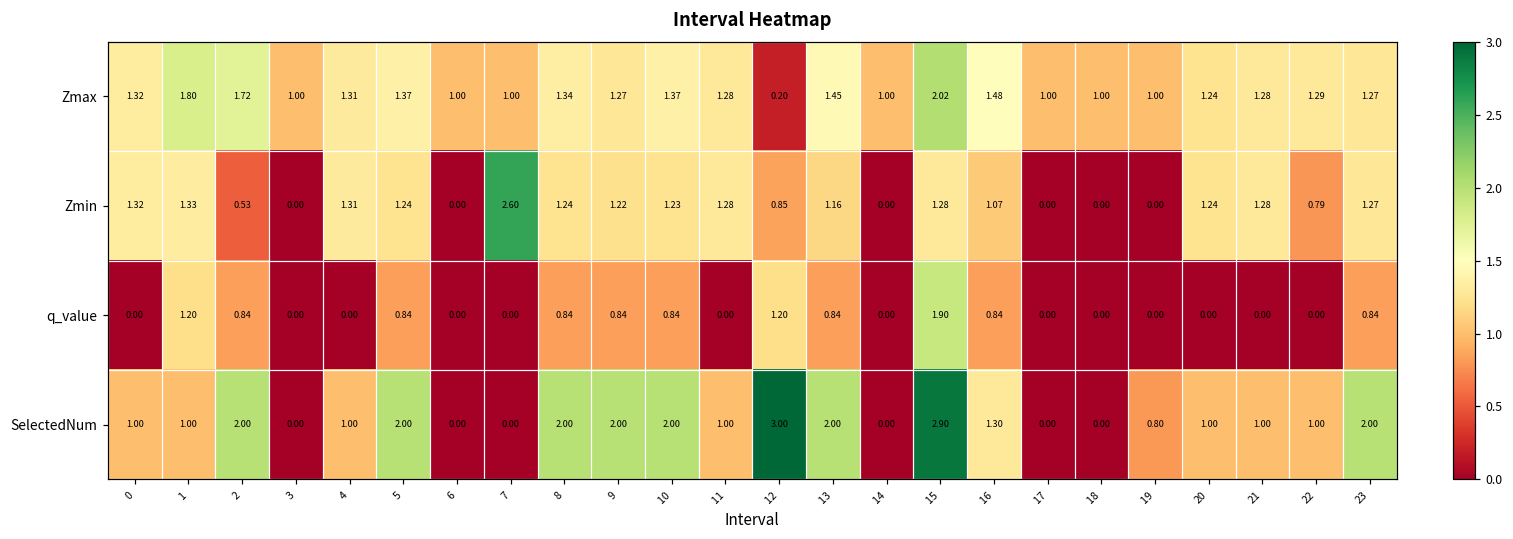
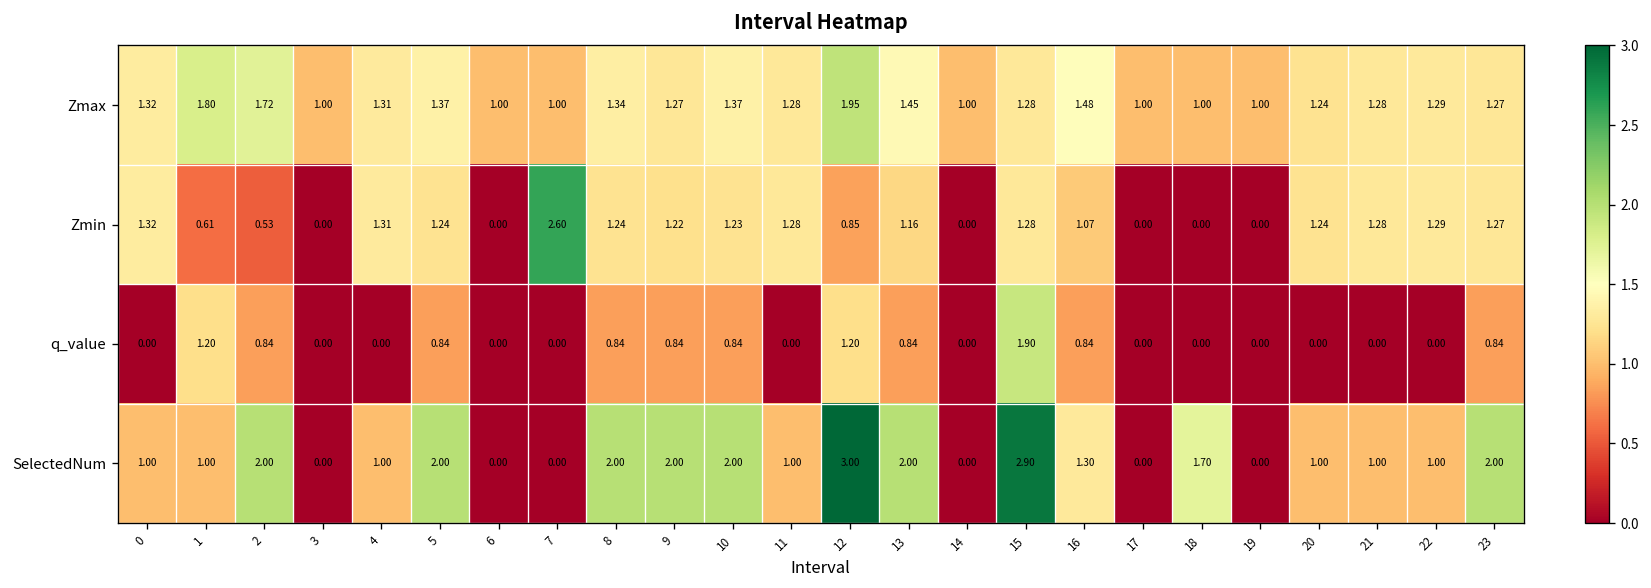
Zmax, 12: 0.20 -> 1.95
Zmax, 15: 2.02 -> 1.28
Zmin, 1: 1.33 -> 0.61
Zmin, 22: 0.79 -> 1.29
SelectedNum, 18: 0.00 -> 1.70
SelectedNum, 19: 0.80 -> 0.00
